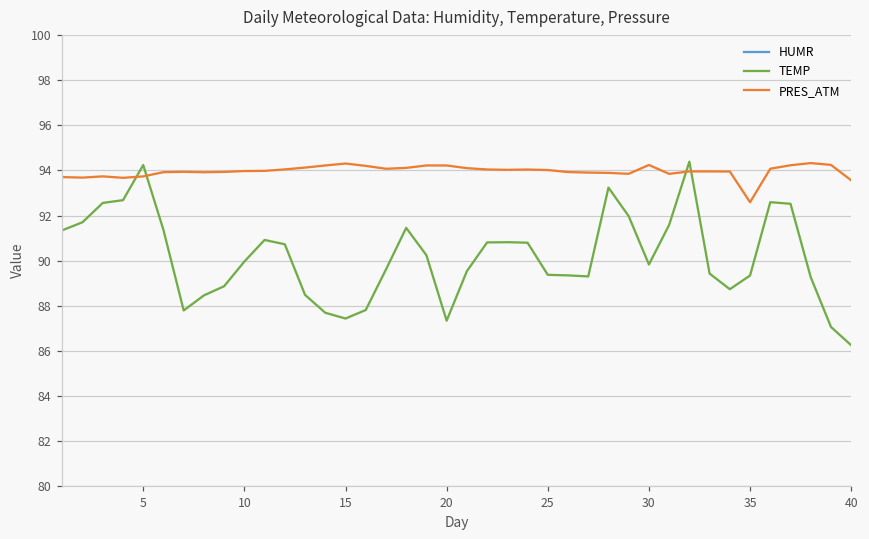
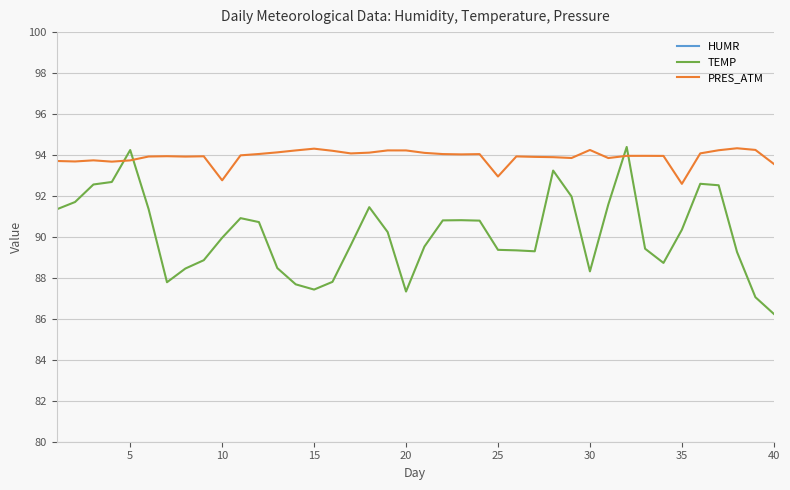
PRES_ATM, 10: 94.0 -> 92.8
PRES_ATM, 25: 94.0 -> 93.0
TEMP, 30: 89.8 -> 88.3
TEMP, 35: 89.3 -> 90.3
